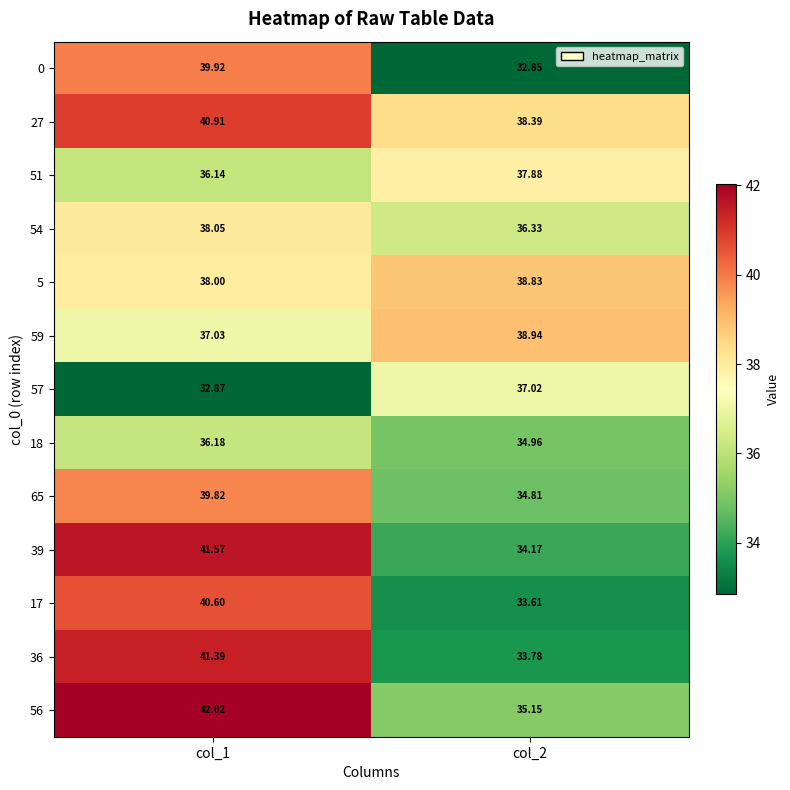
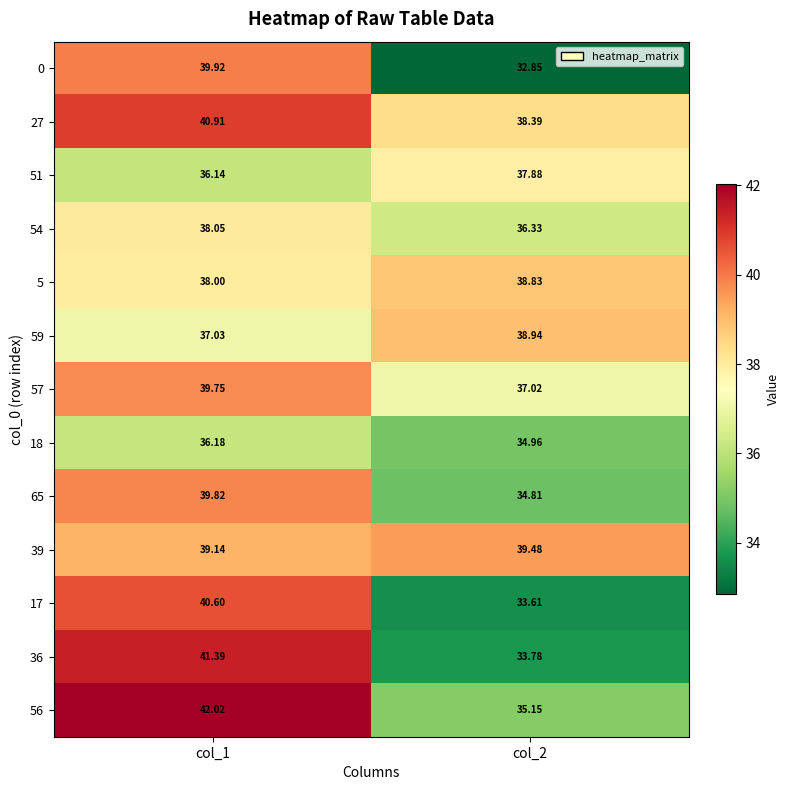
57, col_1: 32.87 -> 39.75
39, col_1: 41.57 -> 39.14
39, col_2: 34.17 -> 39.48
